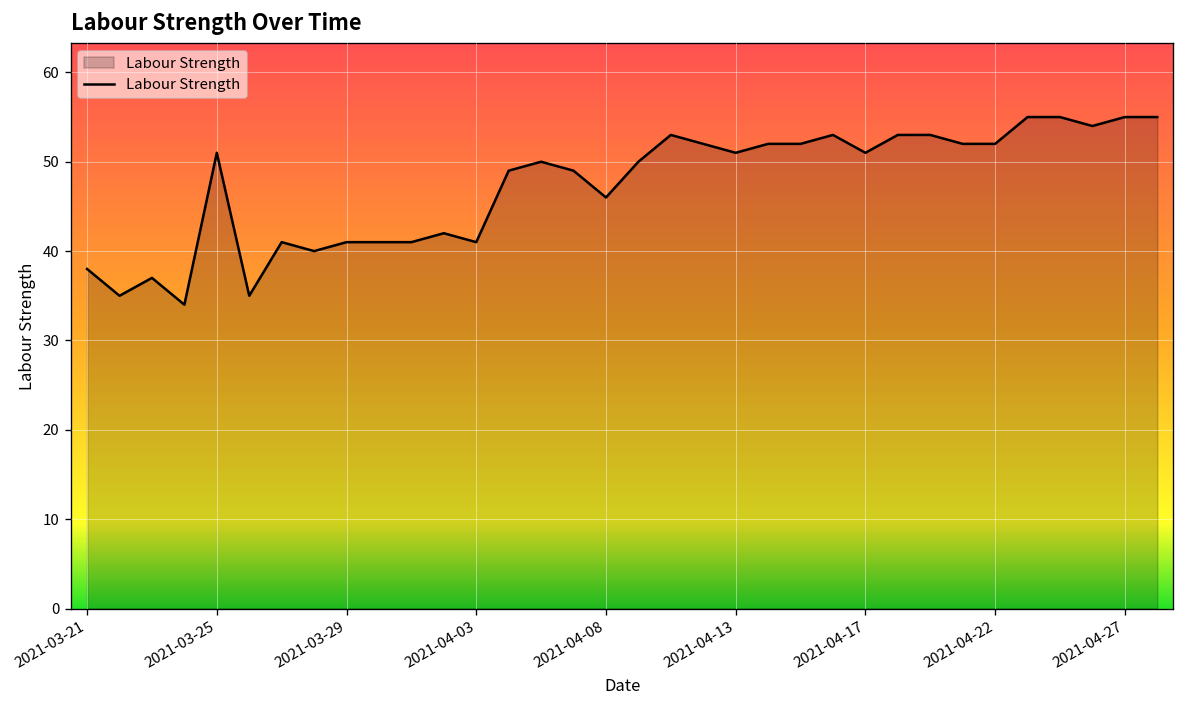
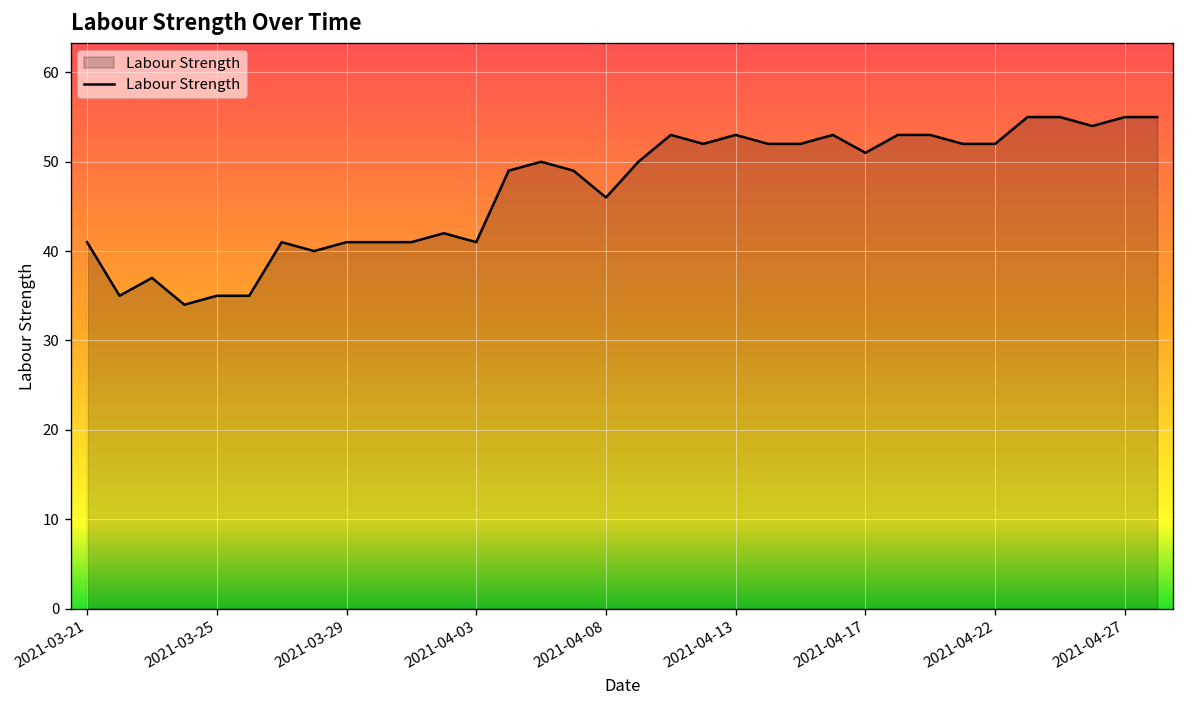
2021-03-21: 38 -> 41
2021-03-25: 51 -> 35
2021-04-13: 51 -> 53
